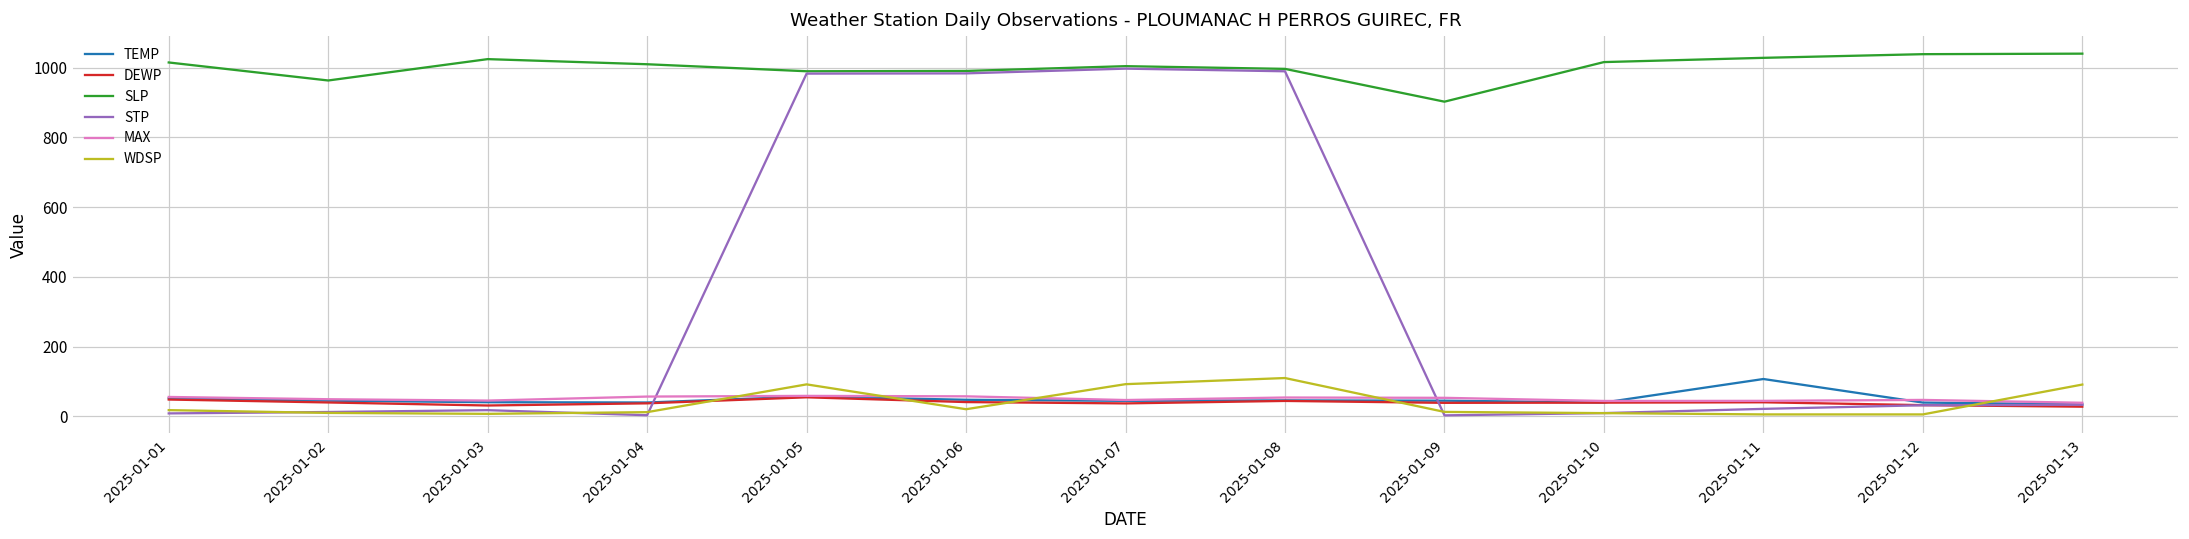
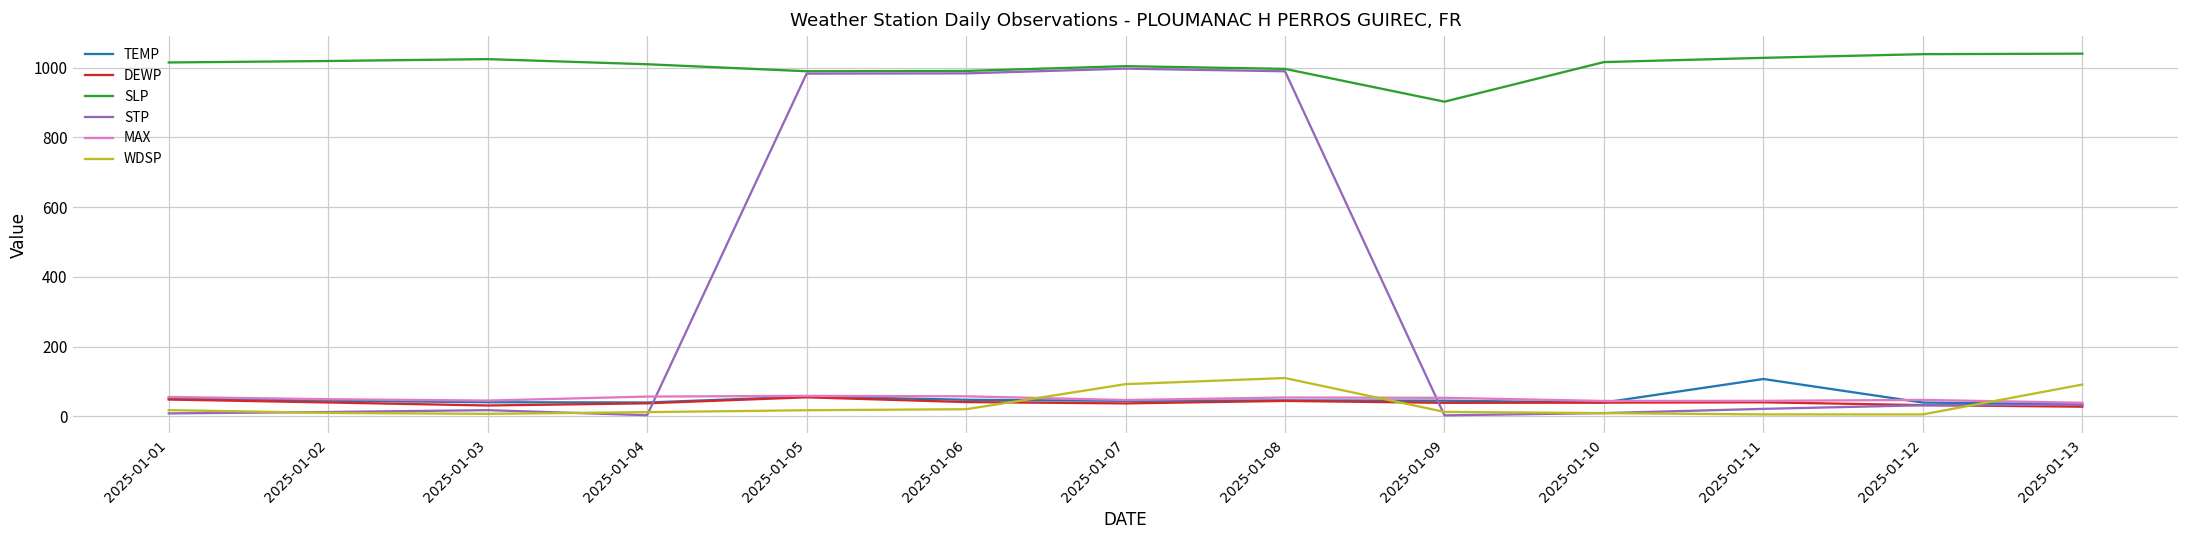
SLP, 2025-01-02: 960 -> 1020
WDSP, 2025-01-05: 90 -> 20
